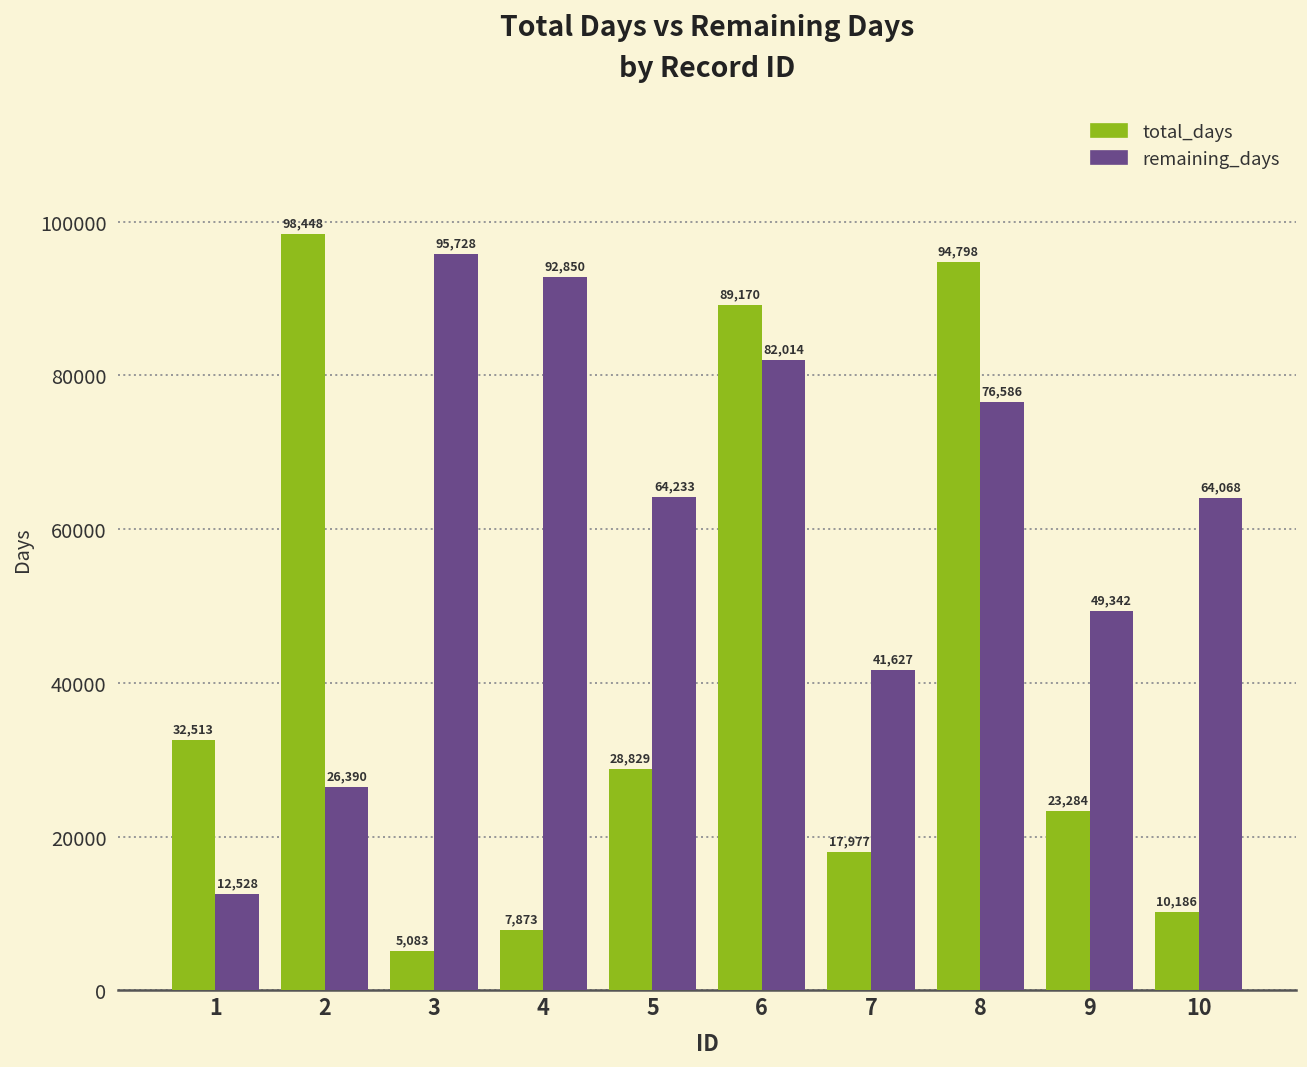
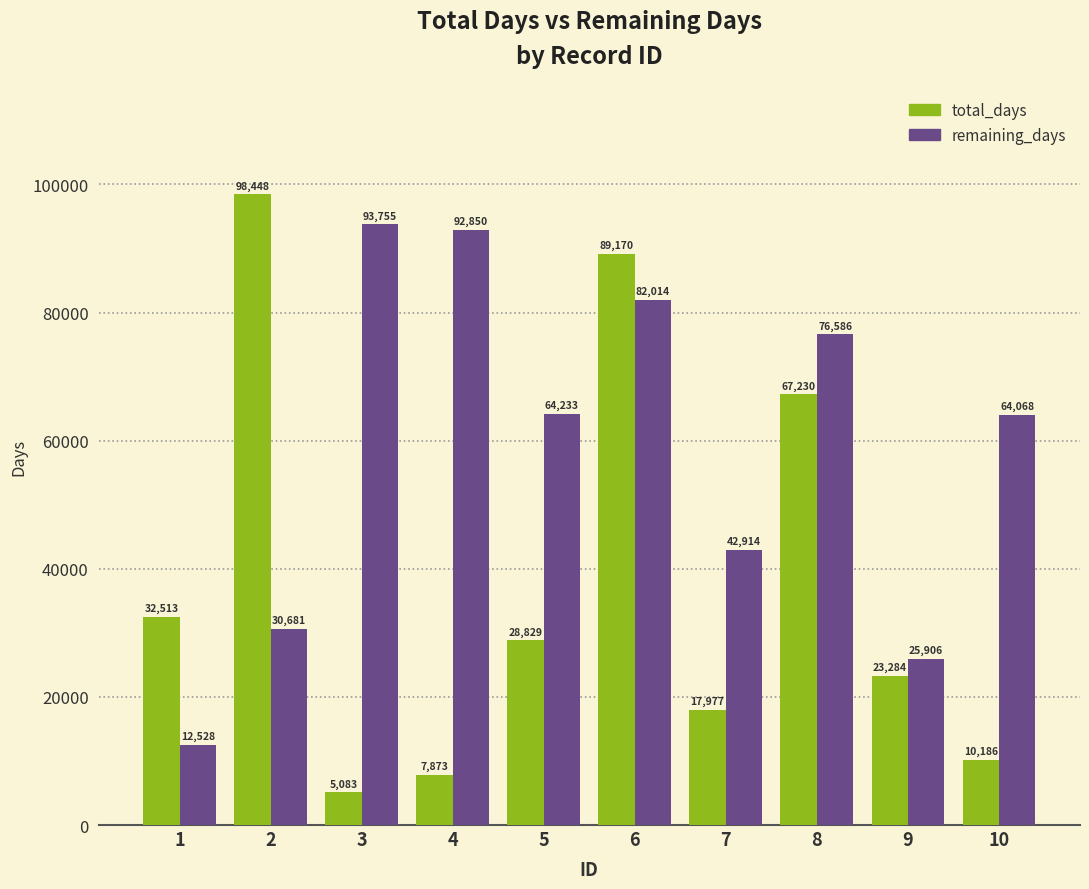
remaining_days, 2: 26,390 -> 30,681
remaining_days, 3: 95,728 -> 93,755
remaining_days, 7: 41,627 -> 42,914
total_days, 8: 94,798 -> 67,230
remaining_days, 9: 49,342 -> 25,906
